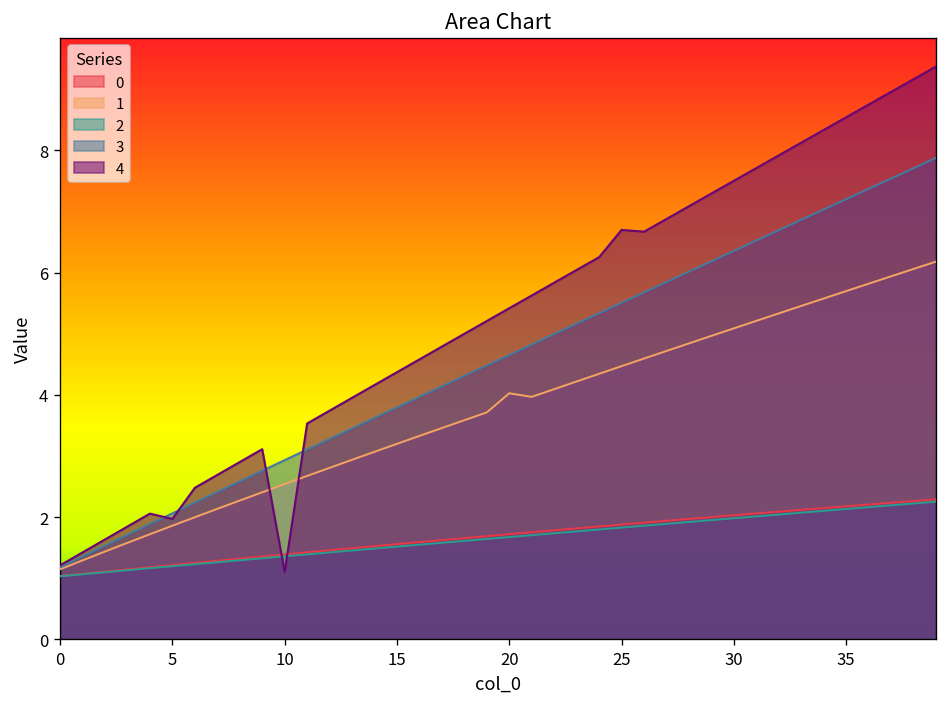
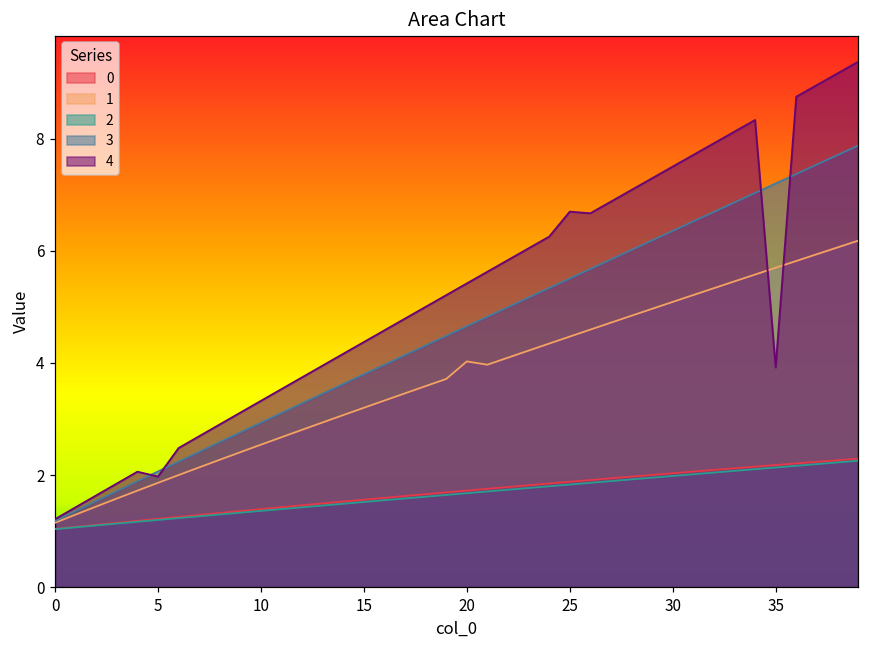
4, 10: 1.1 -> 3.3
4, 35: 8.5 -> 3.9
